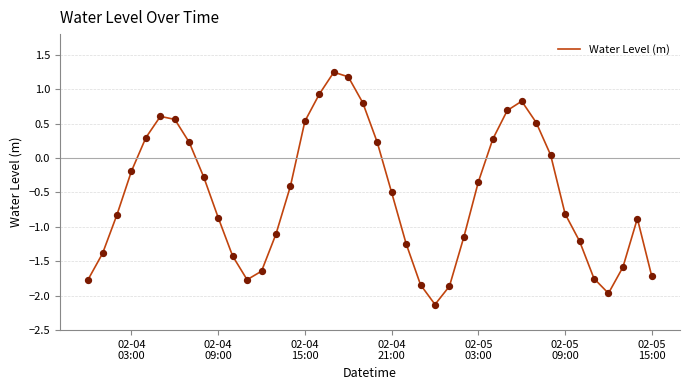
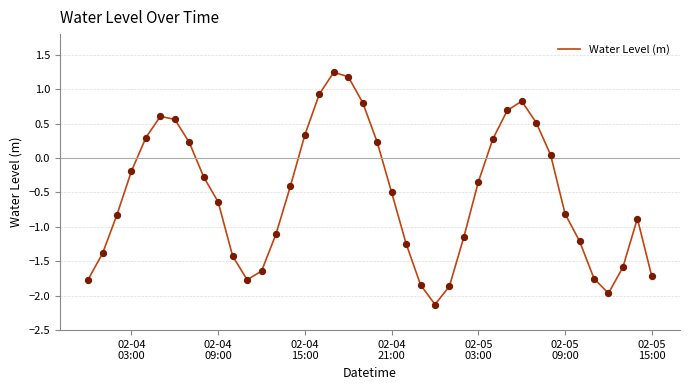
02-04 09:00: -0.9 -> -0.6
02-04 15:00: 0.5 -> 0.3
